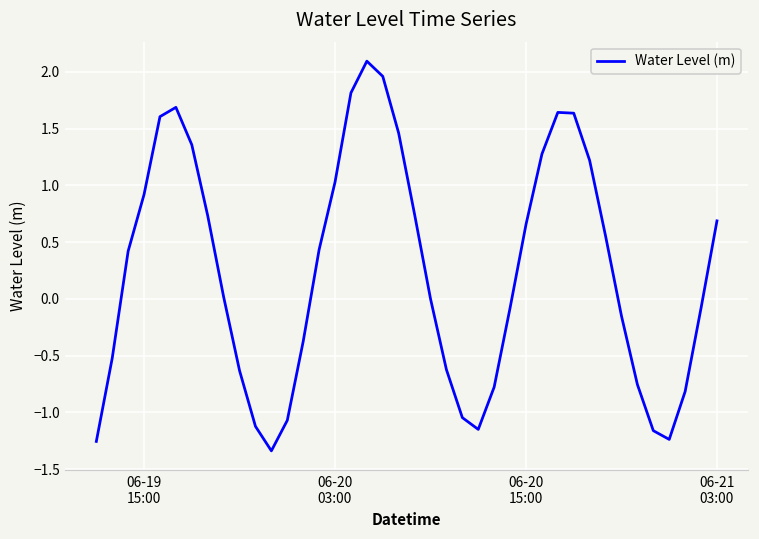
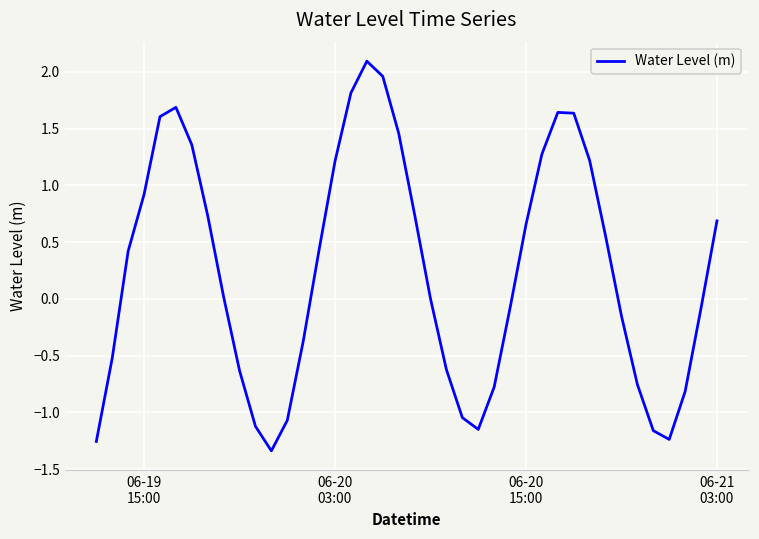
06-20 03:00: 1.03 -> 1.21
